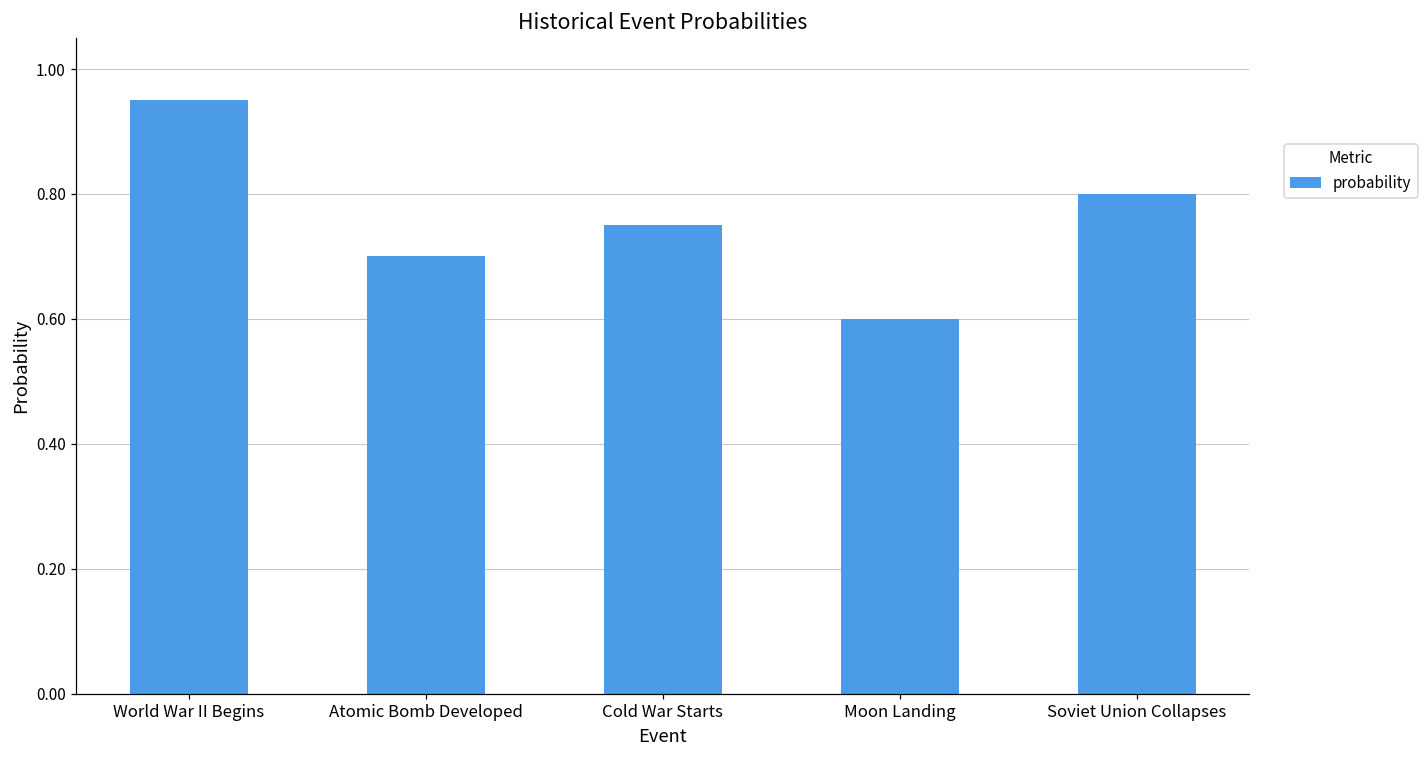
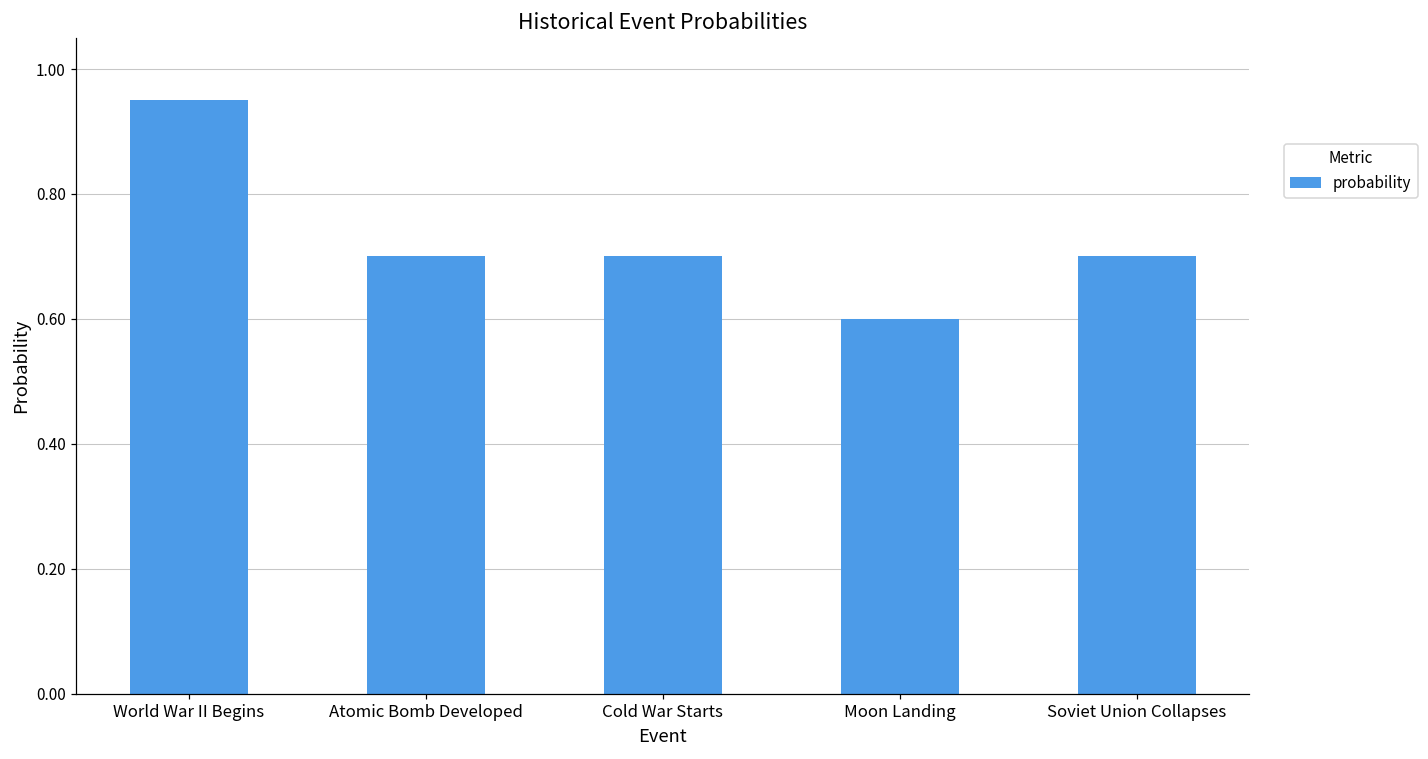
Cold War Starts: 0.75 -> 0.70
Soviet Union Collapses: 0.8 -> 0.7
